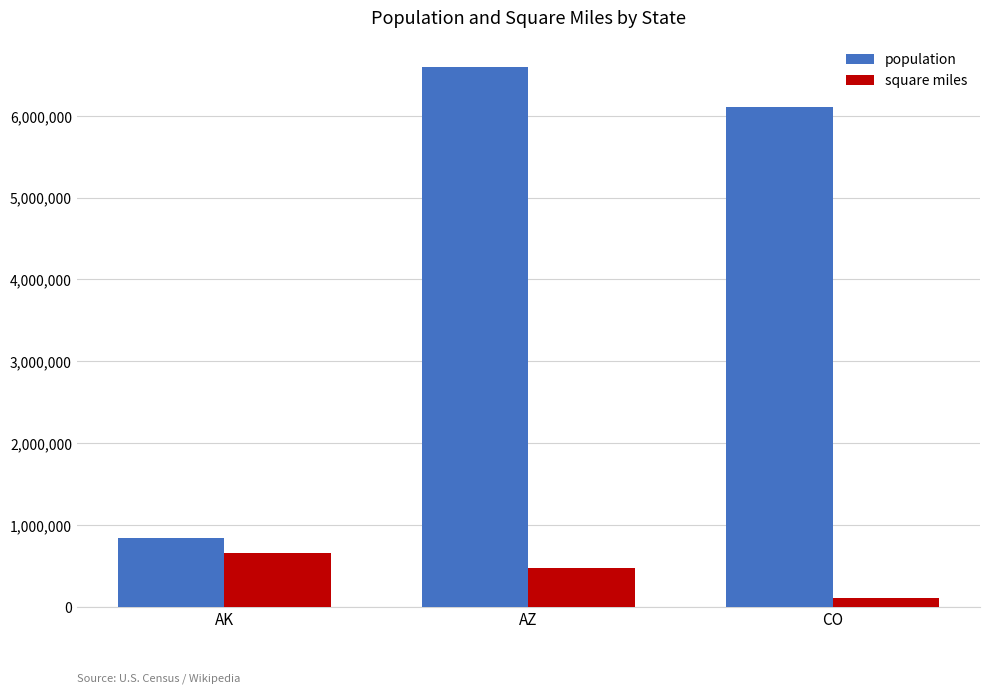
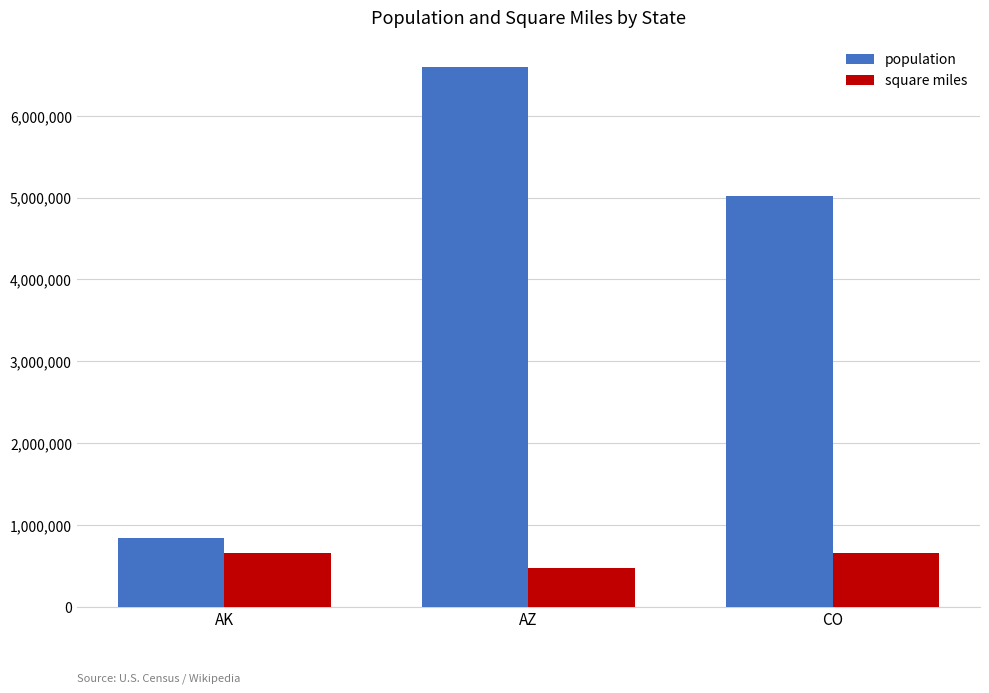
population, CO: 6,100,000 -> 5,000,000
square miles, CO: 100,000 -> 700,000
